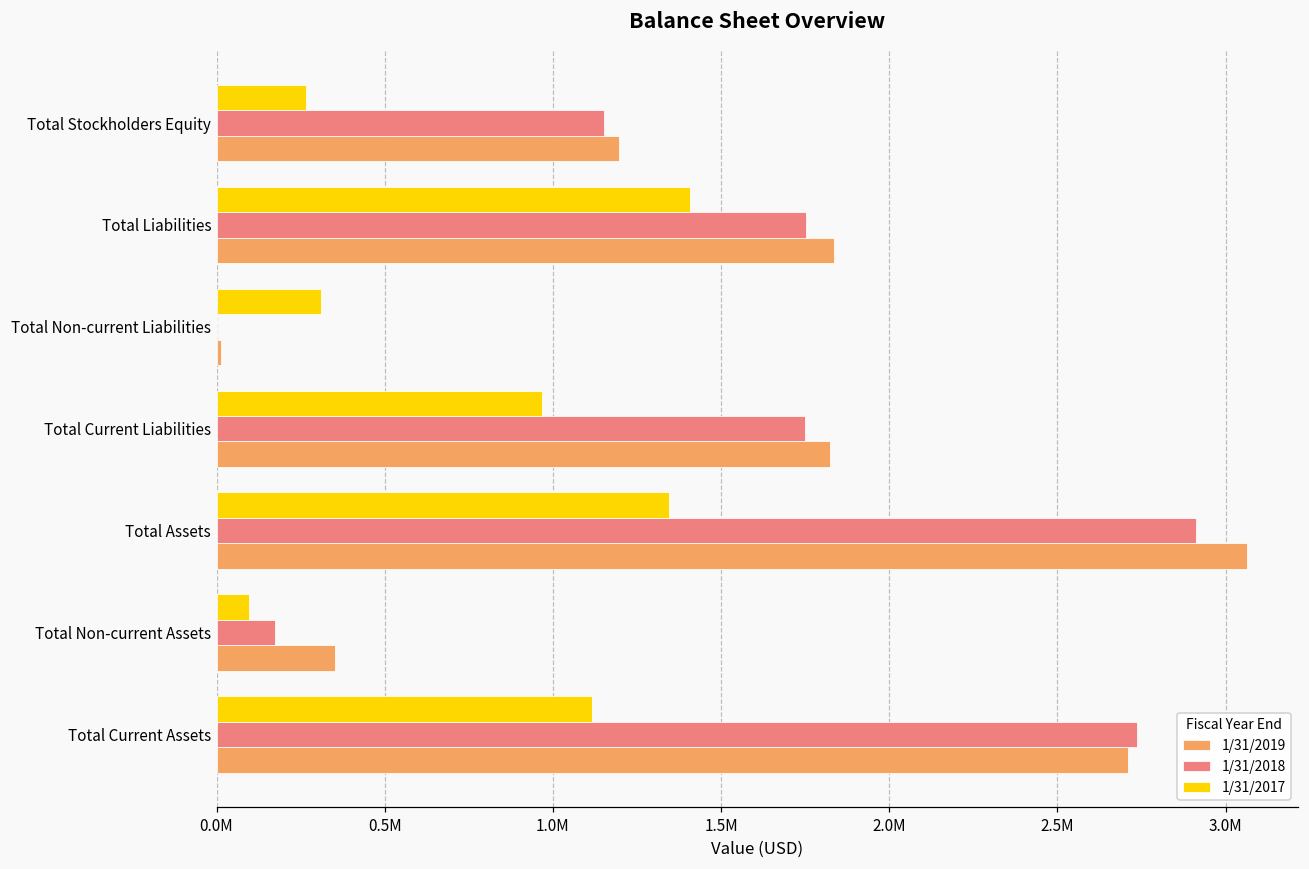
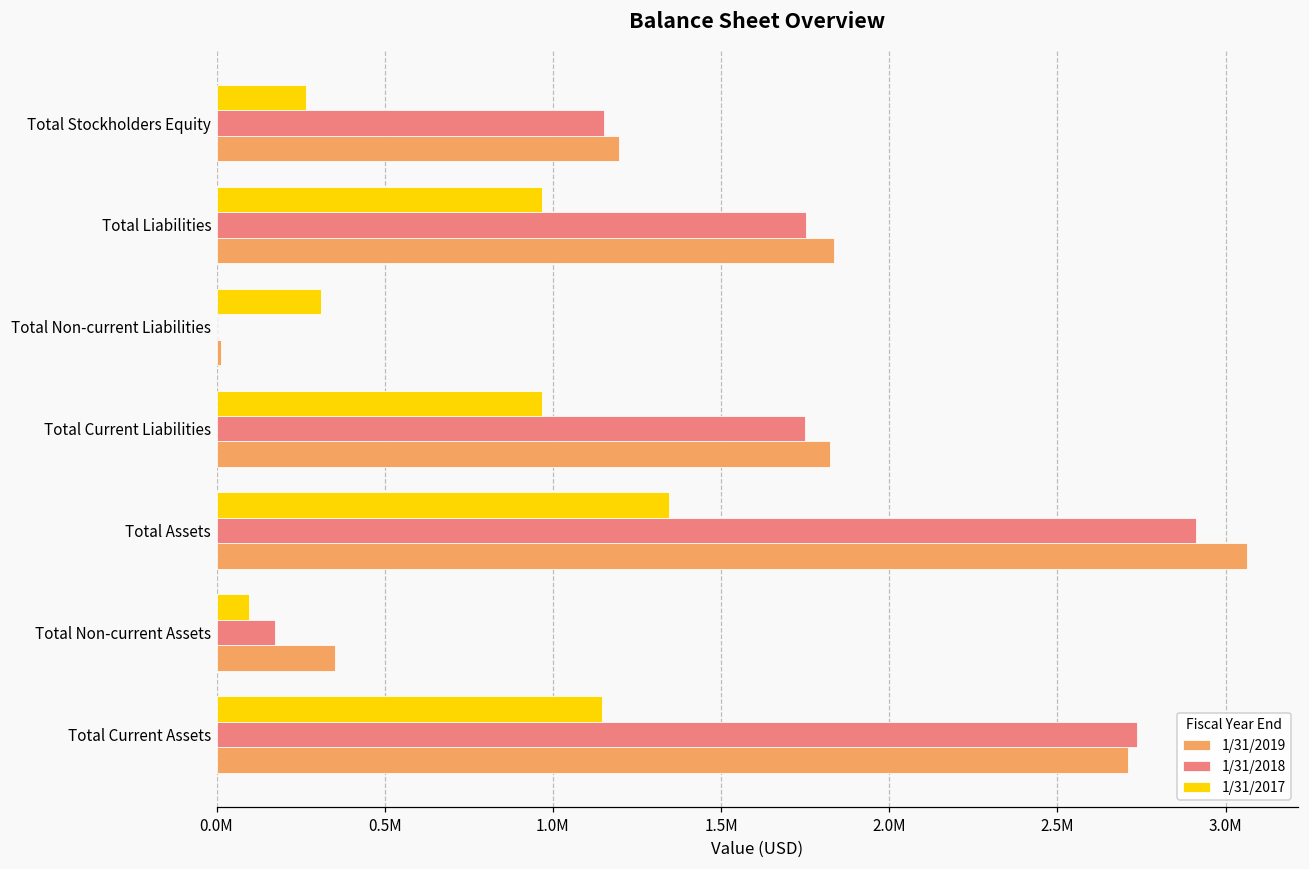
1/31/2017, Total Liabilities: 1410000 -> 970000
1/31/2017, Total Current Assets: 1120000 -> 1140000
